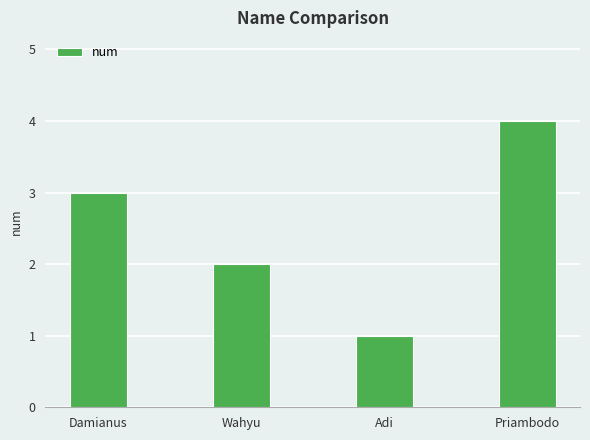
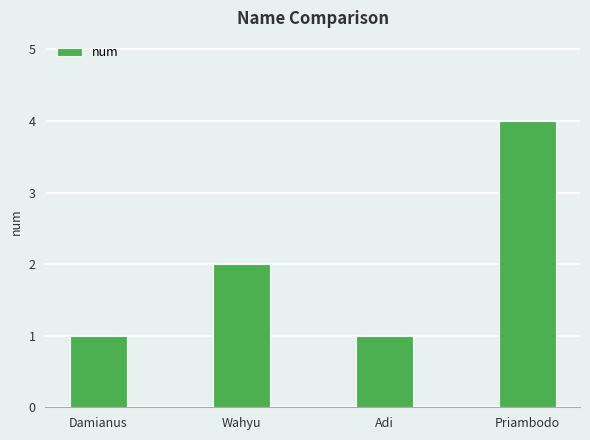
Damianus: 3 -> 1
